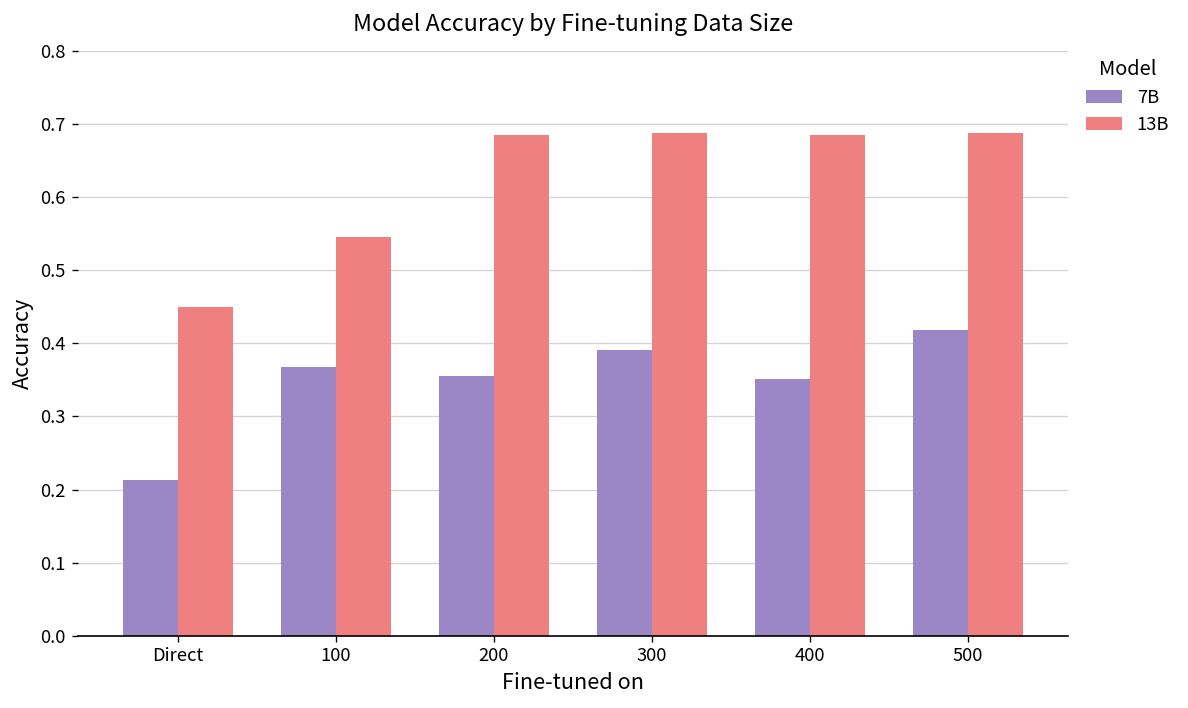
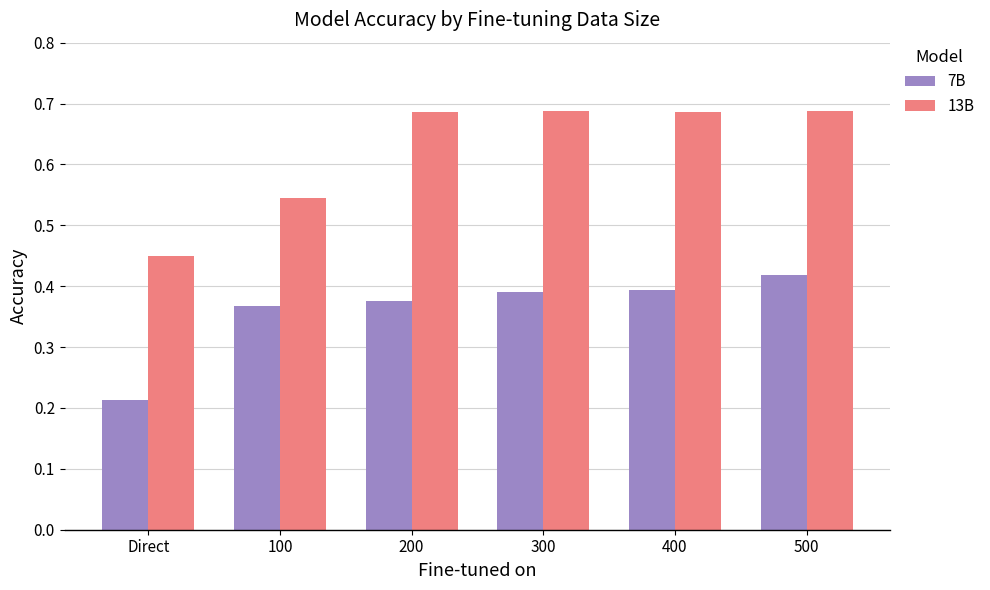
7B, 200: 0.36 -> 0.38
7B, 400: 0.35 -> 0.39
